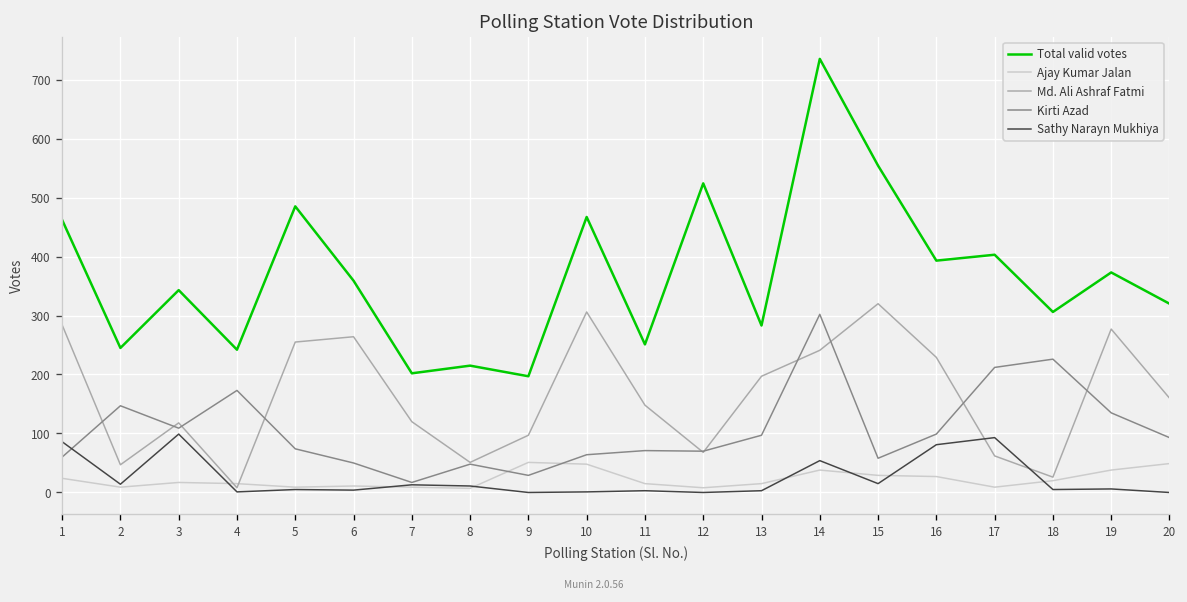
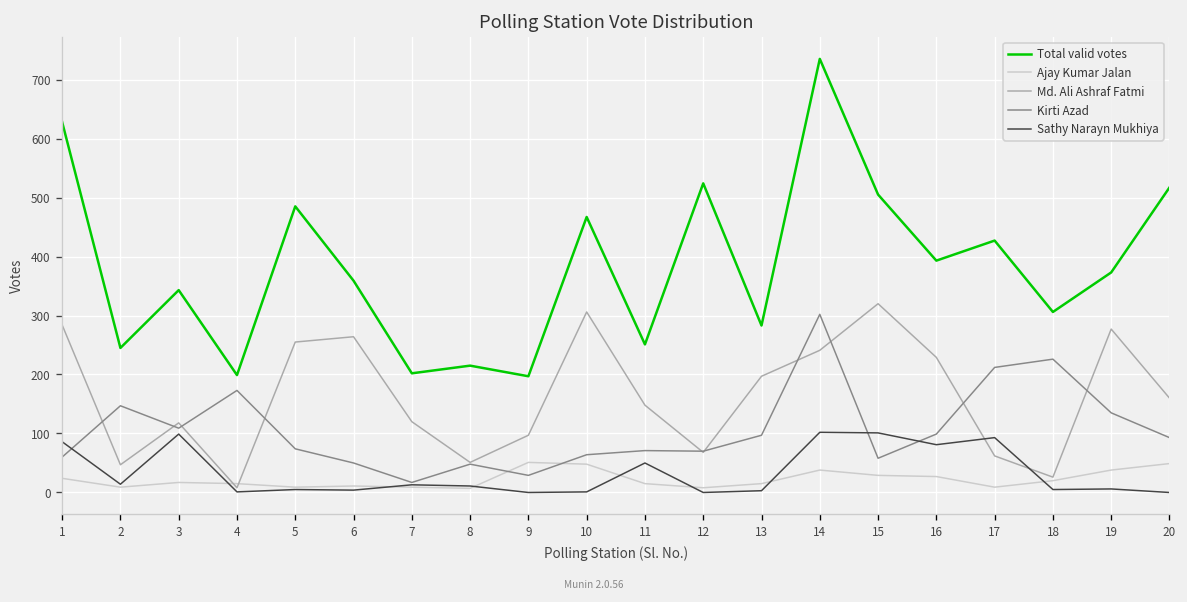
Total valid votes, 1: 460 -> 630
Total valid votes, 4: 240 -> 200
Sathy Narayn Mukhiya, 11: 0 -> 50
Sathy Narayn Mukhiya, 14: 50 -> 100
Total valid votes, 15: 550 -> 510
Sathy Narayn Mukhiya, 15: 20 -> 100
Total valid votes, 17: 400 -> 430
Total valid votes, 20: 320 -> 520
